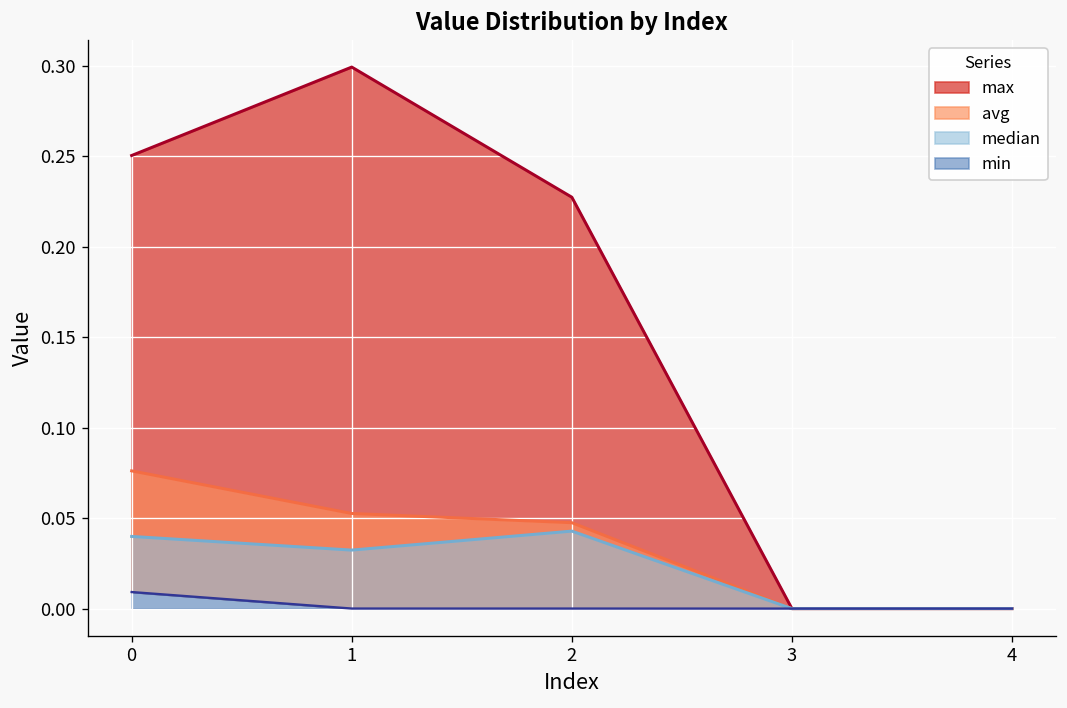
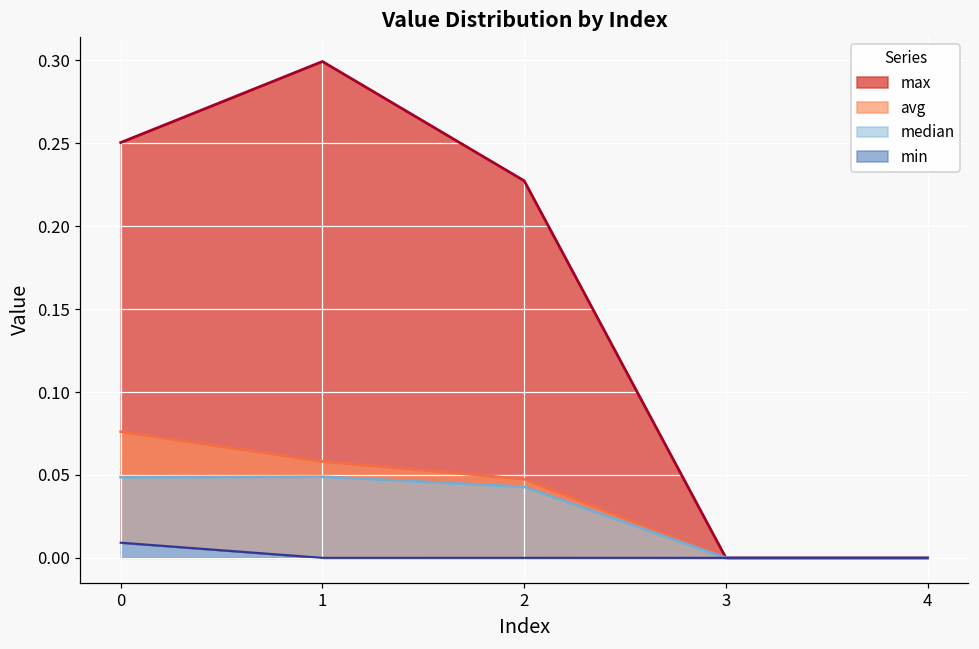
median, 0: 0.040 -> 0.049
avg, 1: 0.053 -> 0.058
median, 1: 0.032 -> 0.049
